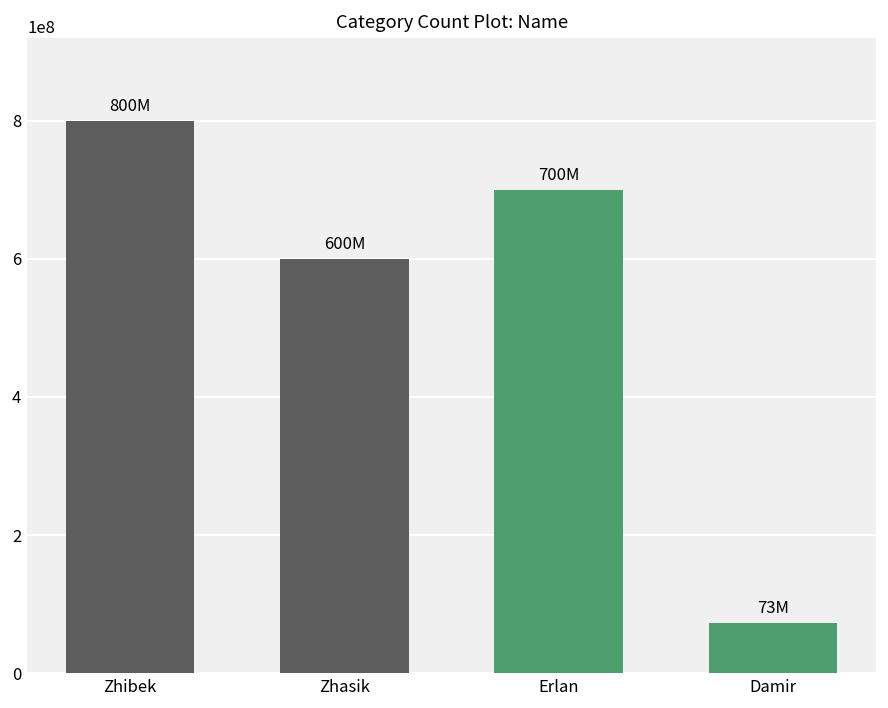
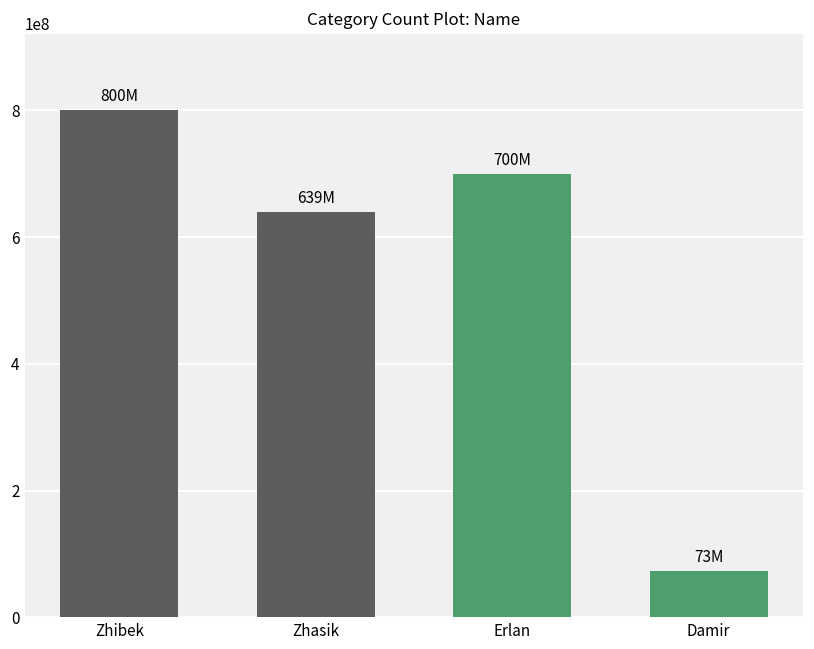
Zhasik: 600M -> 639M
